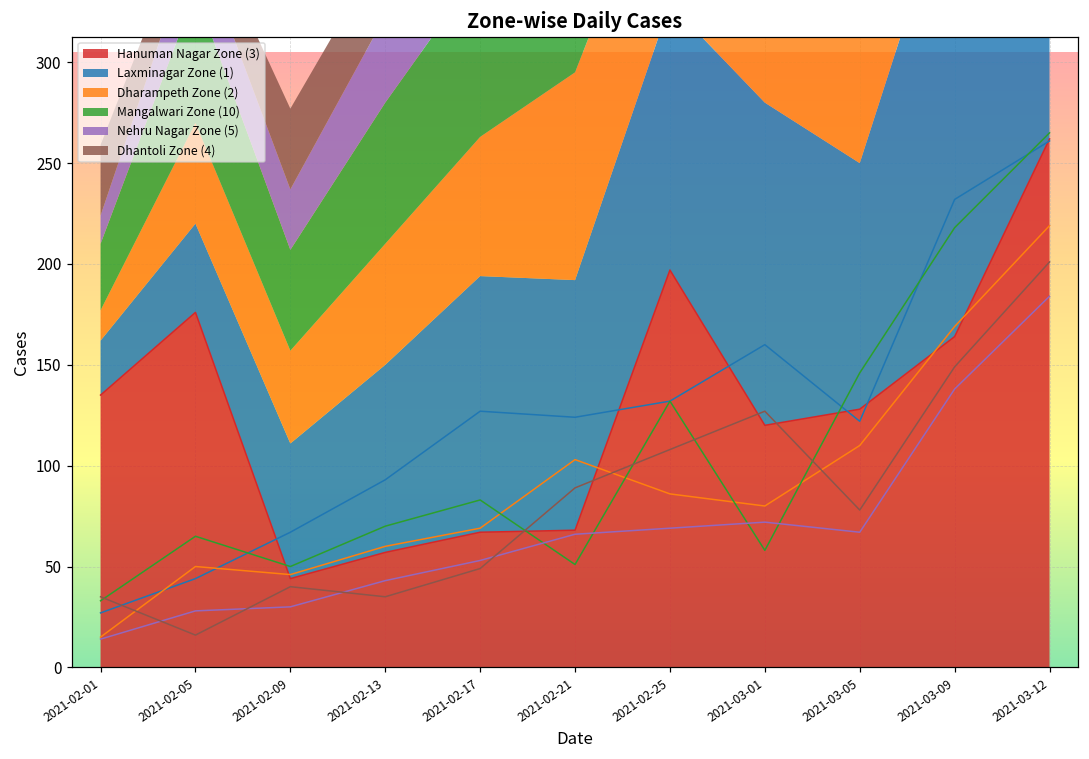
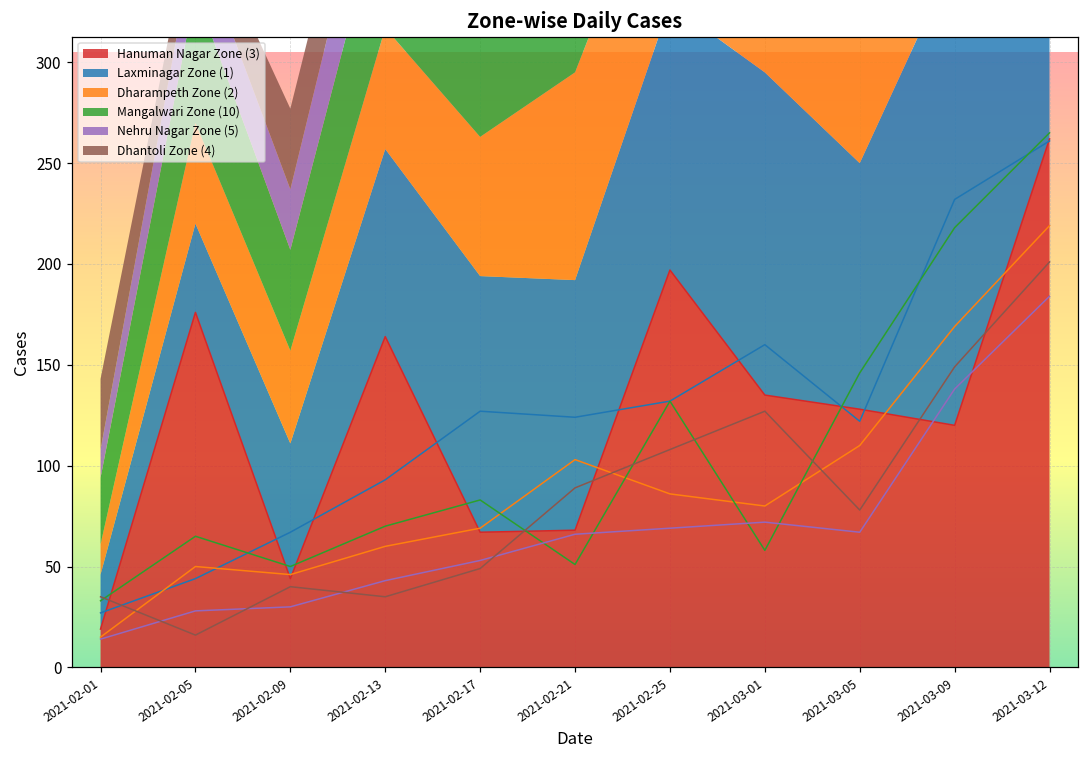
Hanuman Nagar Zone (3), 2021-02-01: 135 -> 19
Hanuman Nagar Zone (3), 2021-02-13: 57 -> 164
Hanuman Nagar Zone (3), 2021-03-01: 120 -> 135
Hanuman Nagar Zone (3), 2021-03-09: 164 -> 120
